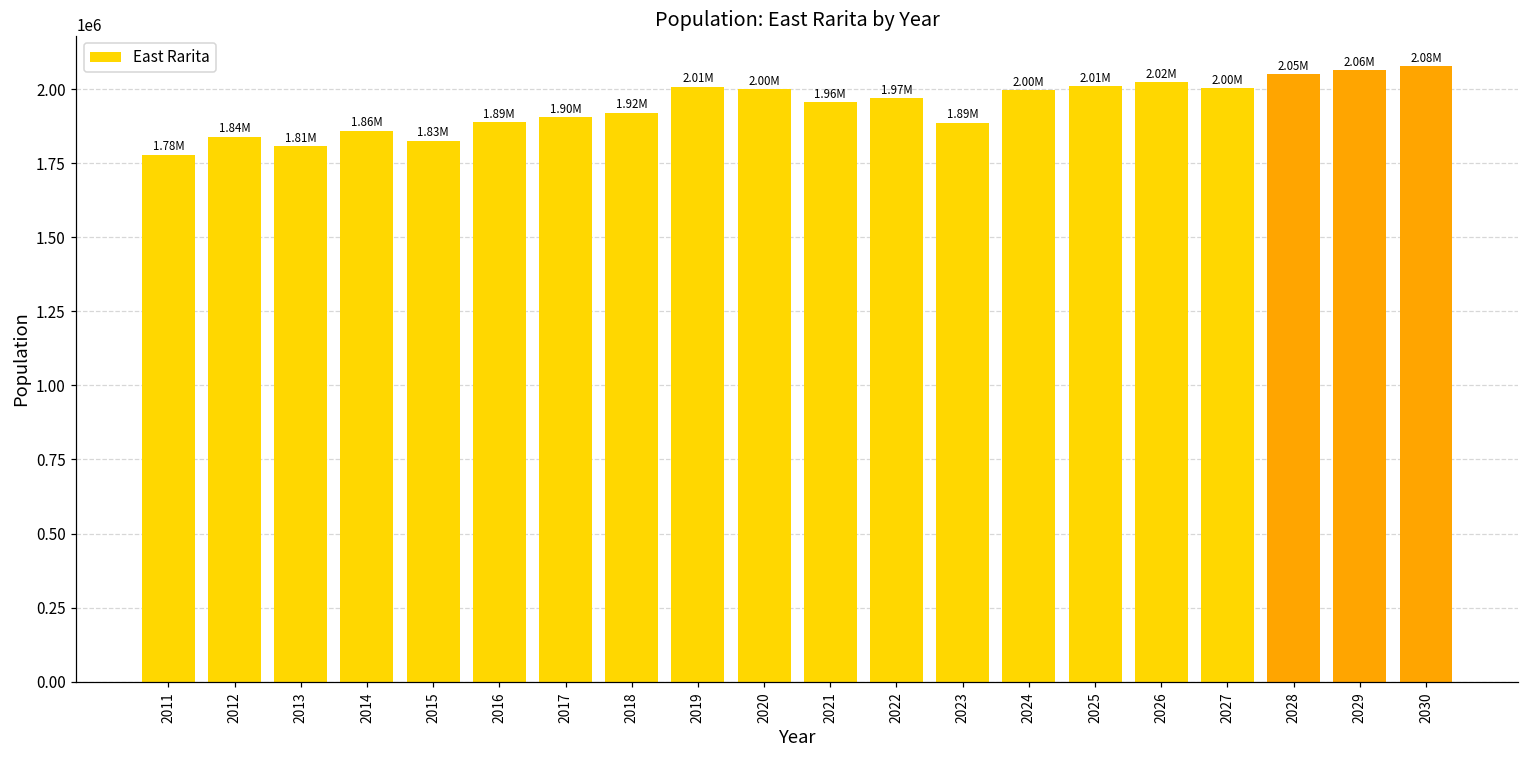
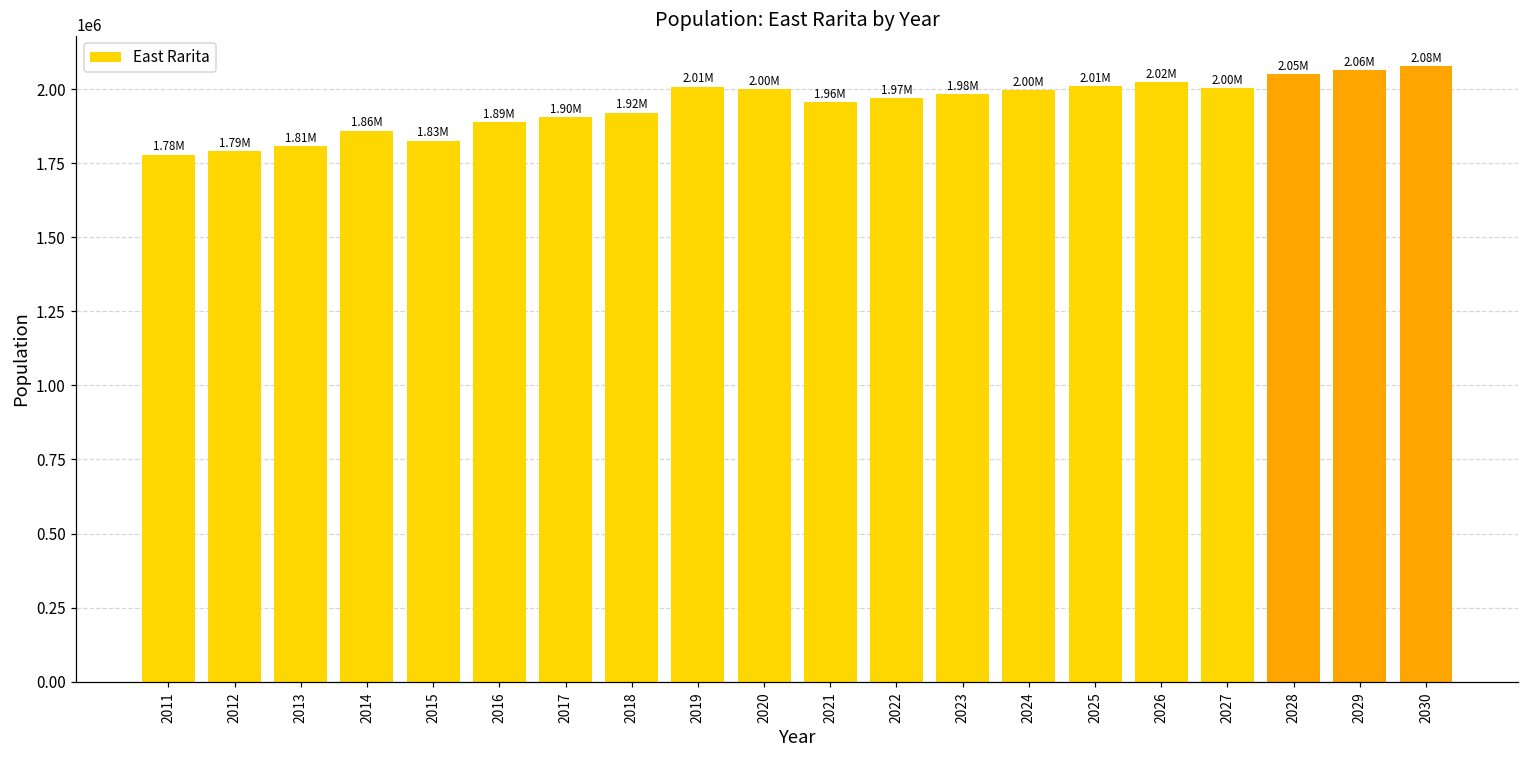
2012: 1.84M -> 1.79M
2023: 1.89M -> 1.98M
